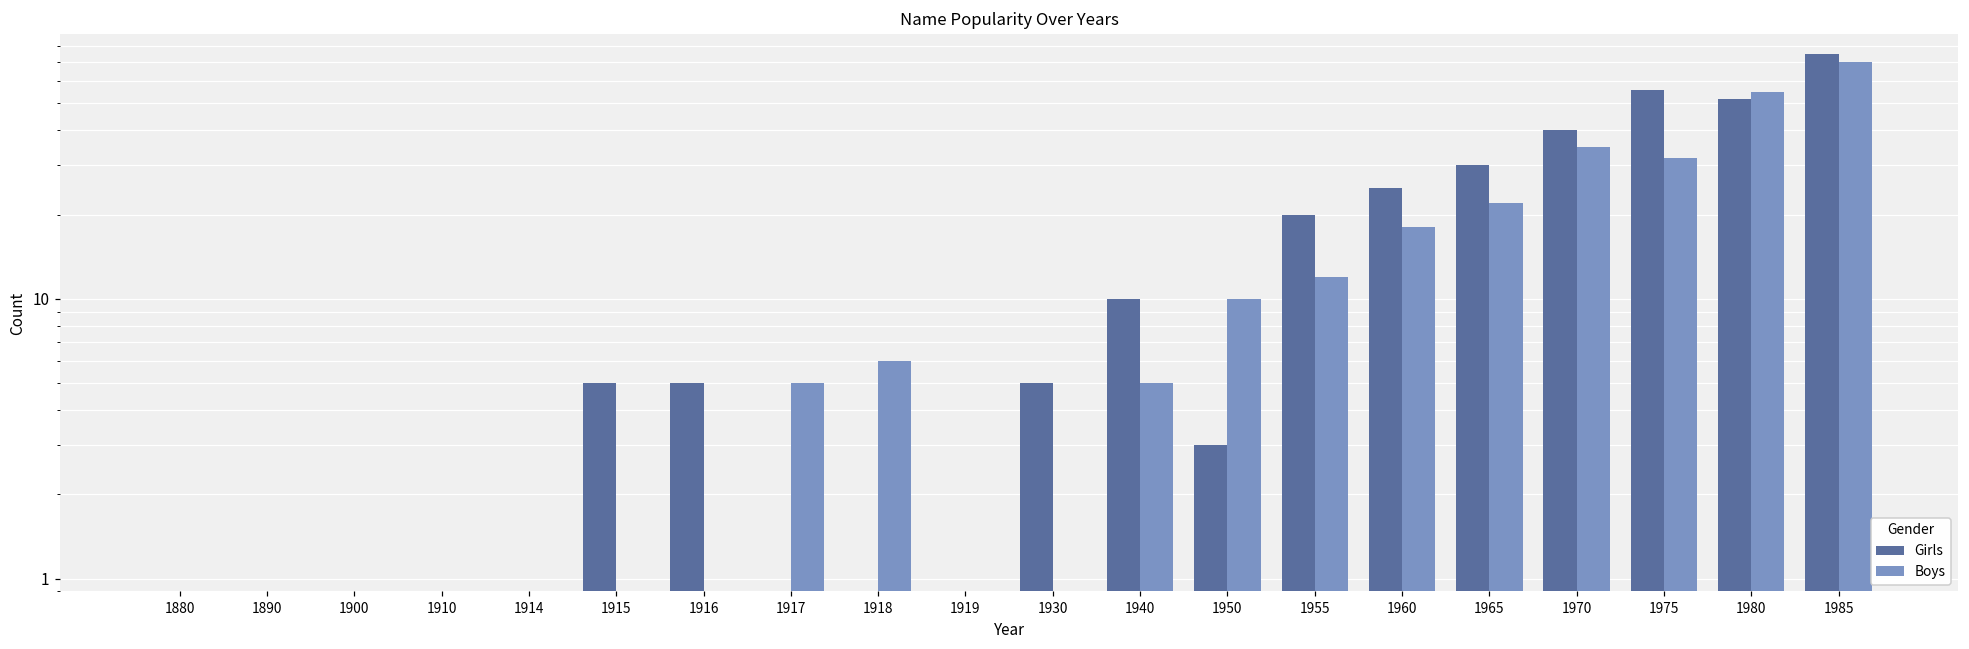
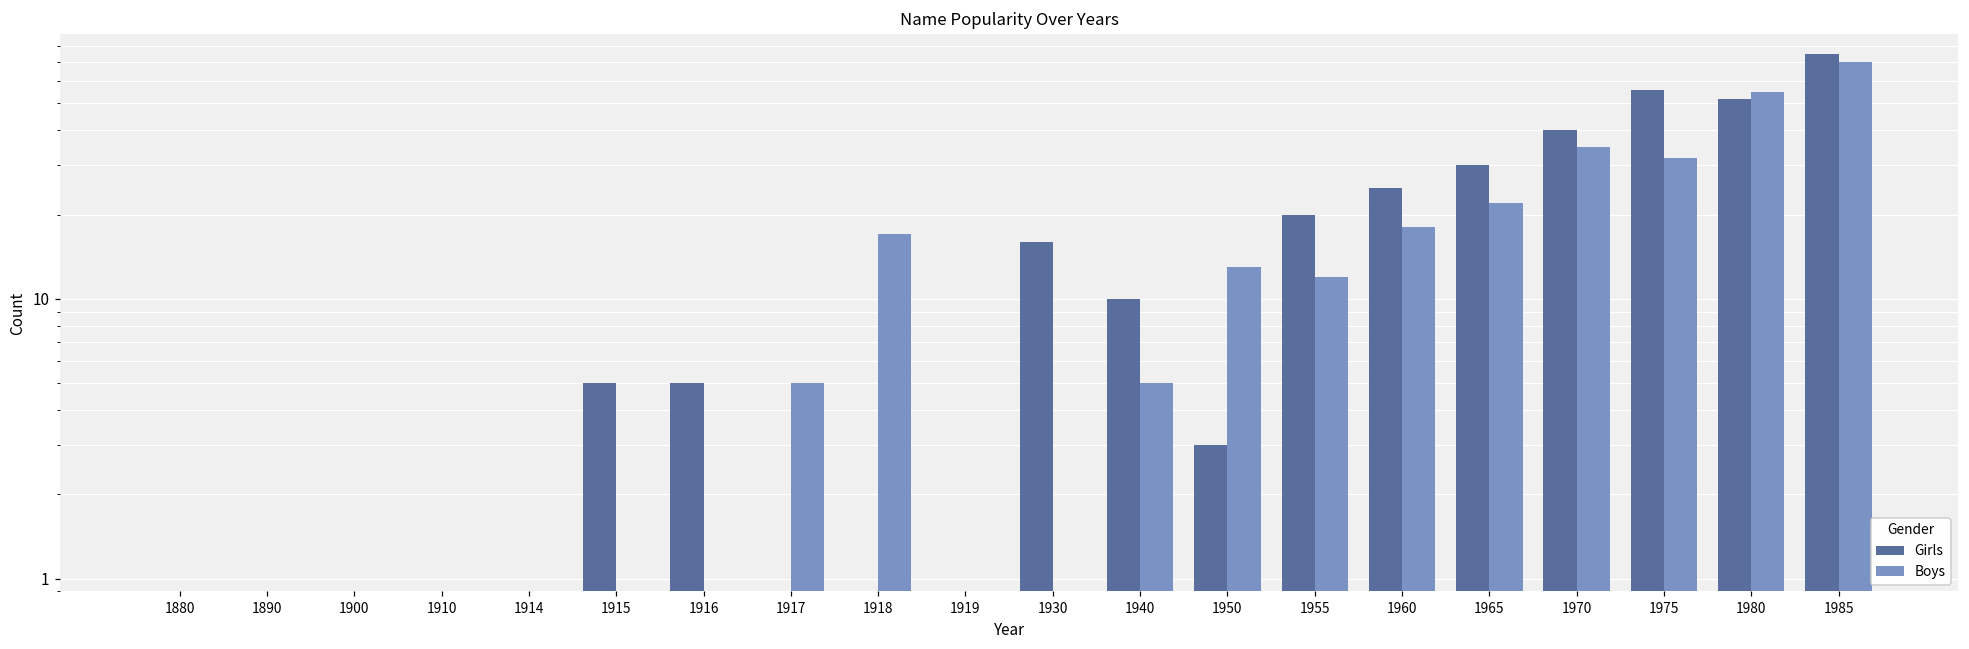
Boys, 1918: 6 -> 17
Girls, 1930: 5 -> 16
Boys, 1950: 10 -> 13
